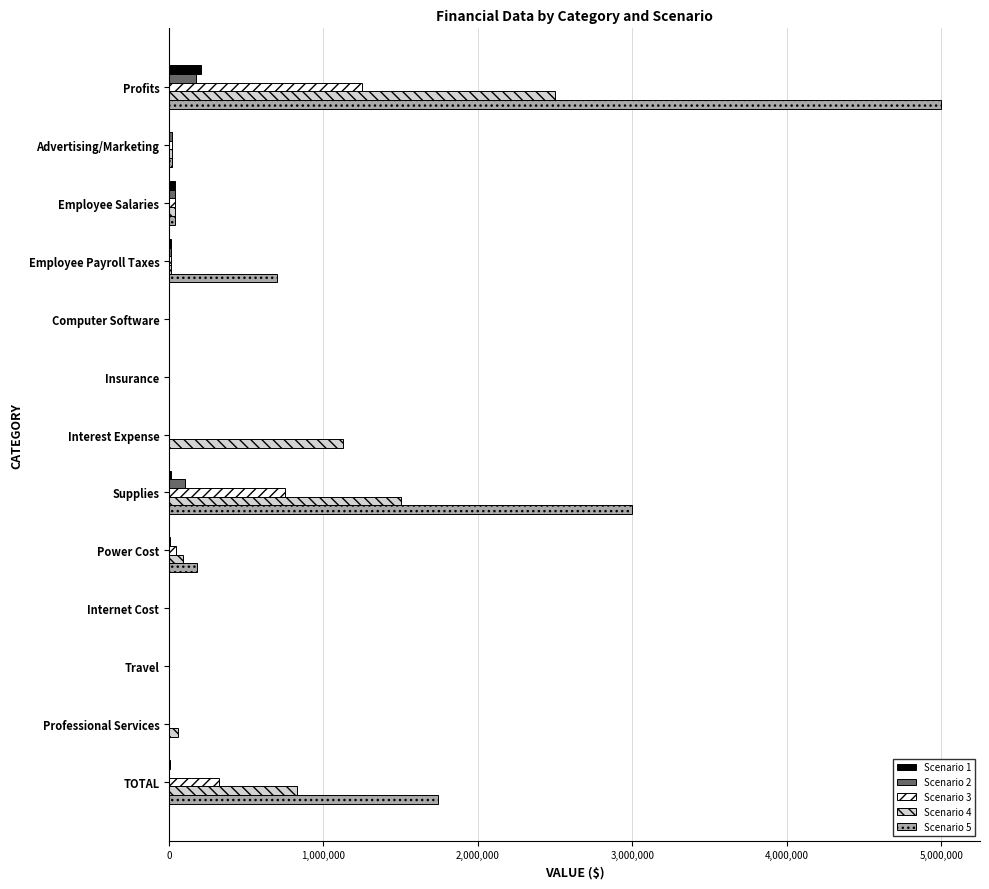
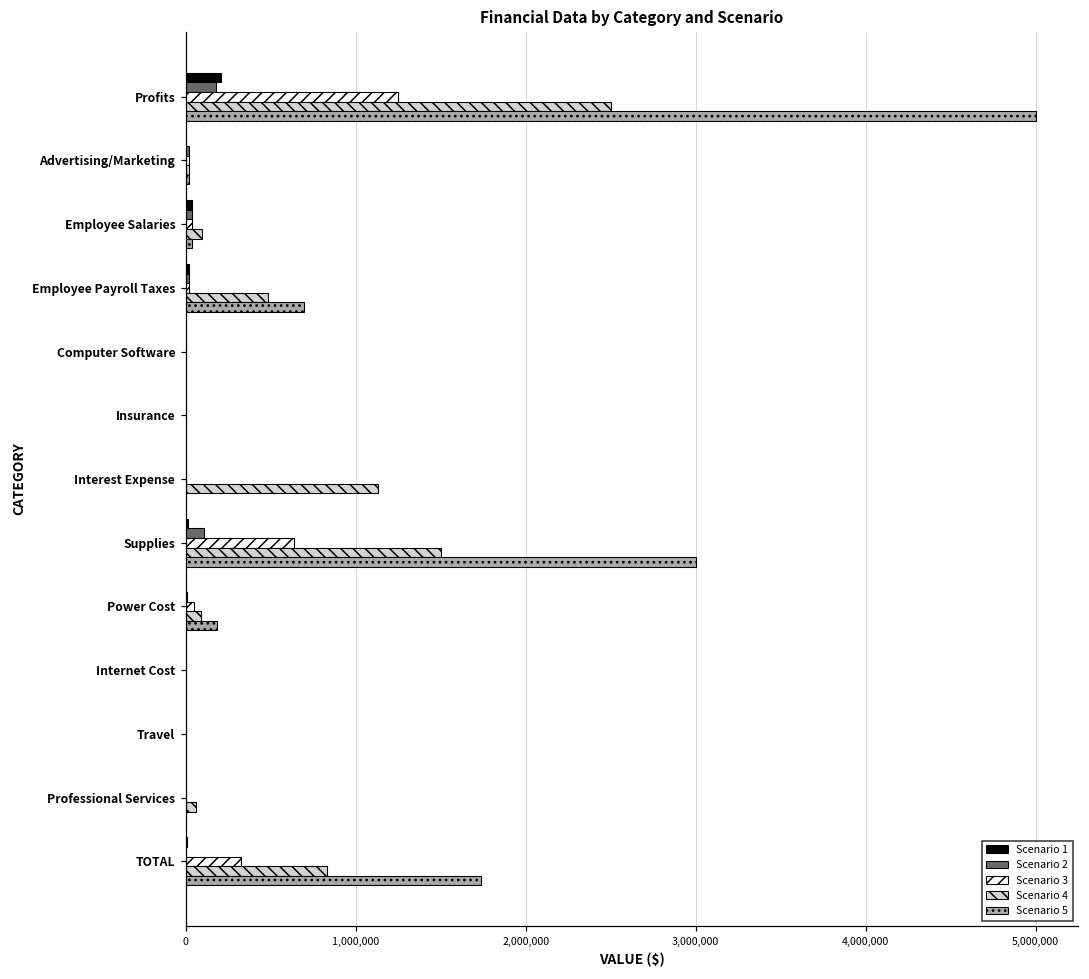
Scenario 4, Employee Salaries: 40,000 -> 90,000
Scenario 4, Employee Payroll Taxes: 20,000 -> 490,000
Scenario 3, Supplies: 750,000 -> 640,000
